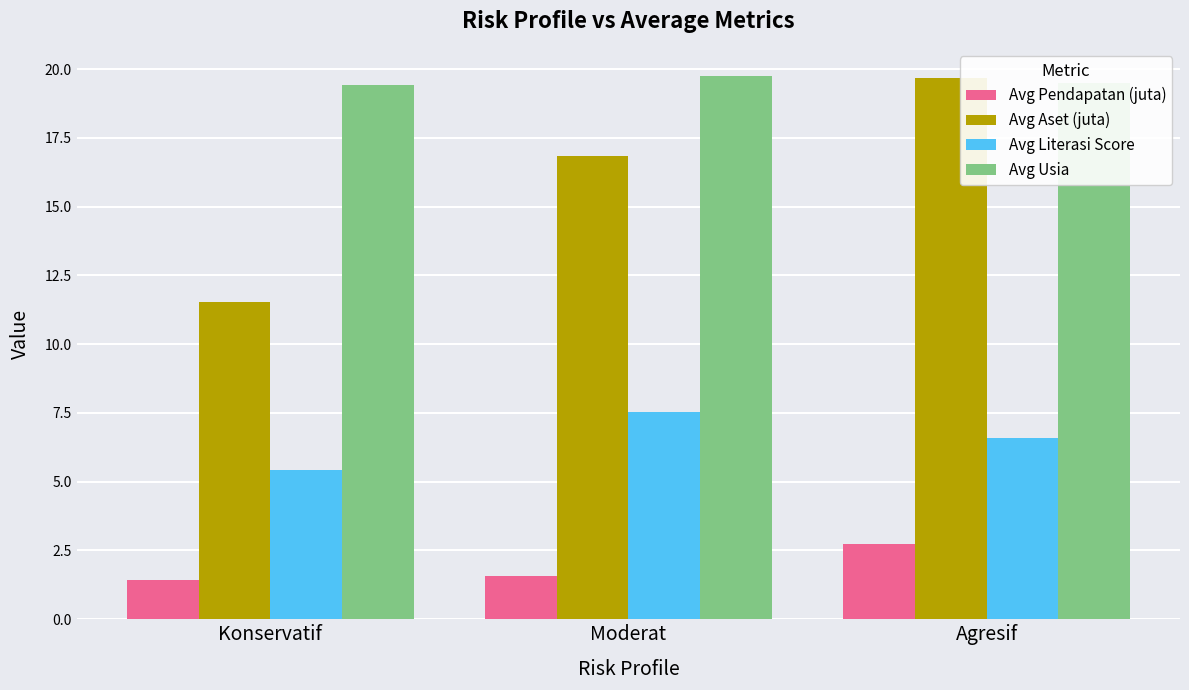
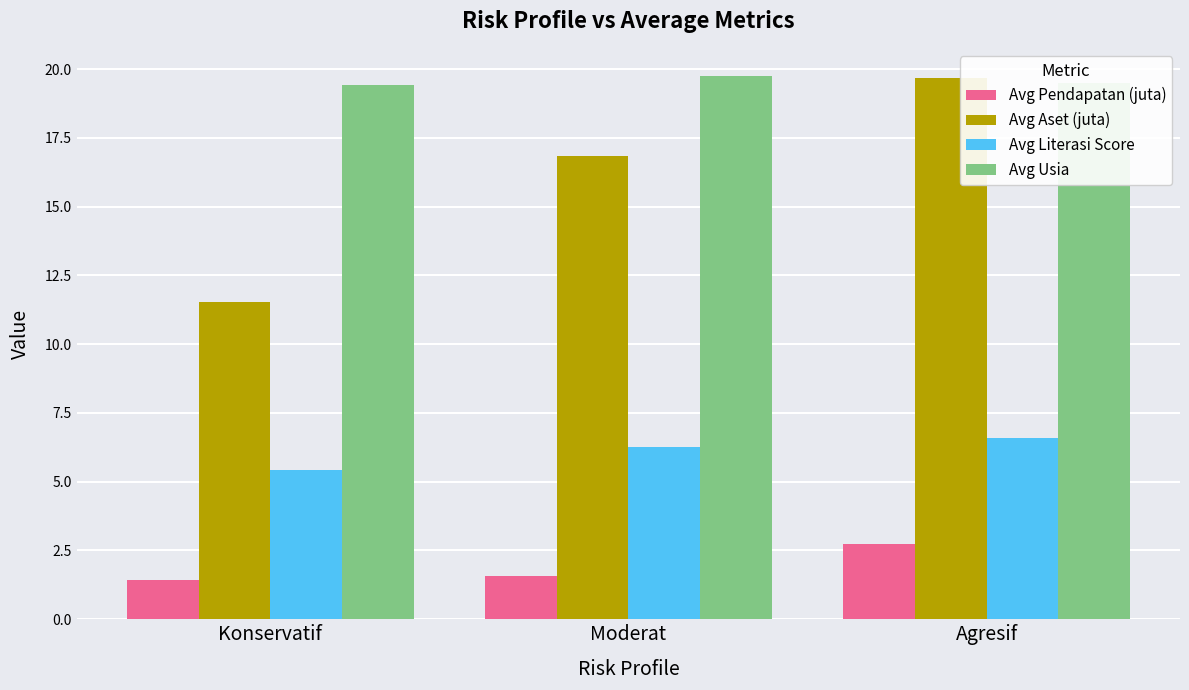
Avg Literasi Score, Moderat: 7.5 -> 6.3
